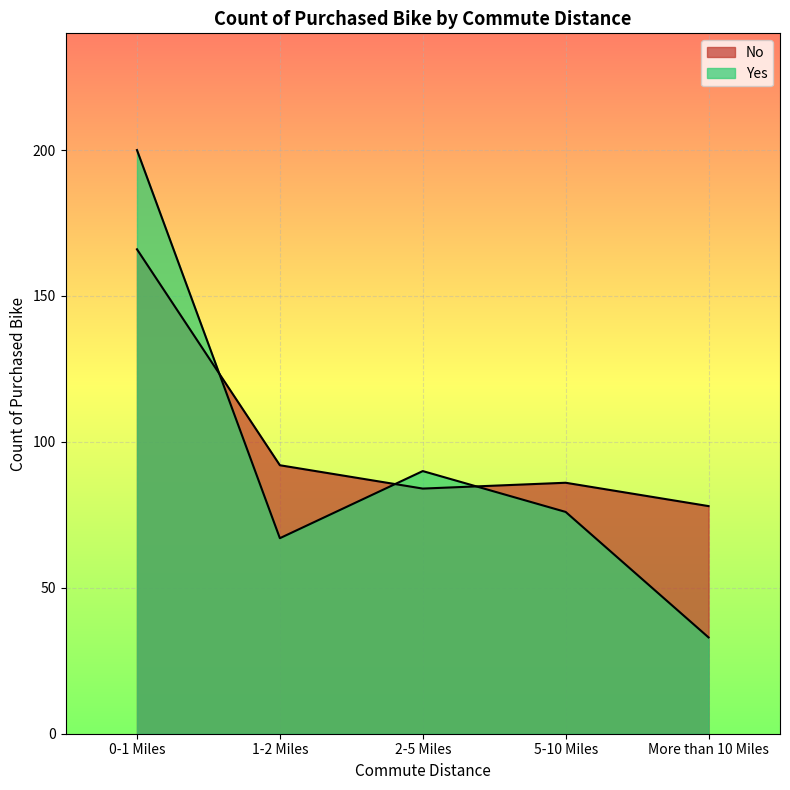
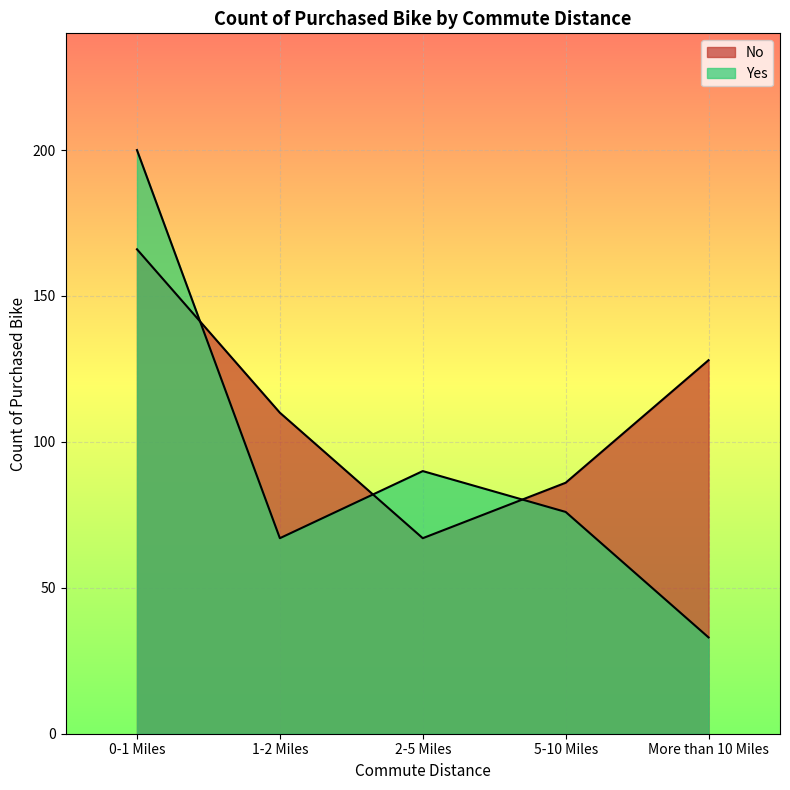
No, 1-2 Miles: 92 -> 110
No, 2-5 Miles: 84 -> 67
No, More than 10 Miles: 78 -> 128
